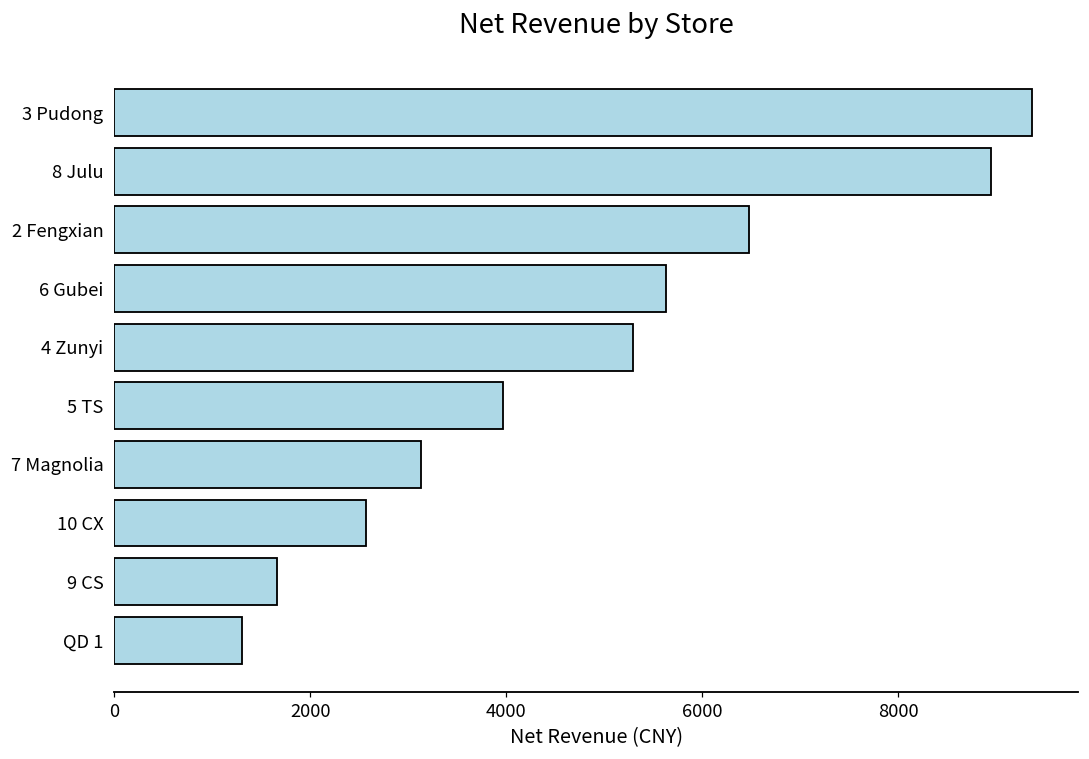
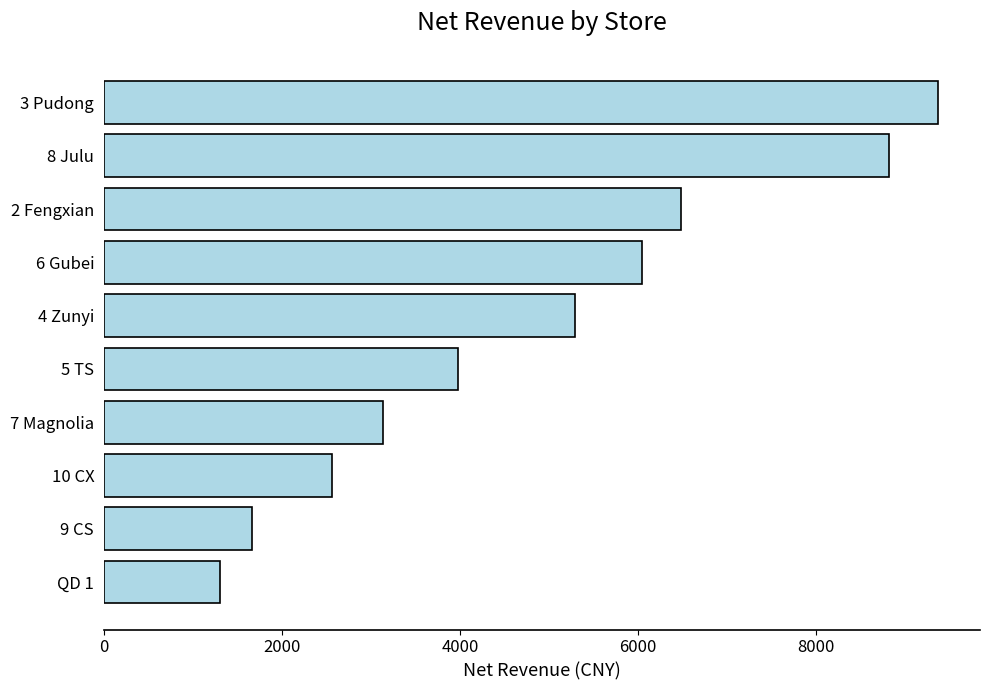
8 Julu: 8900 -> 8800
6 Gubei: 5600 -> 6000
